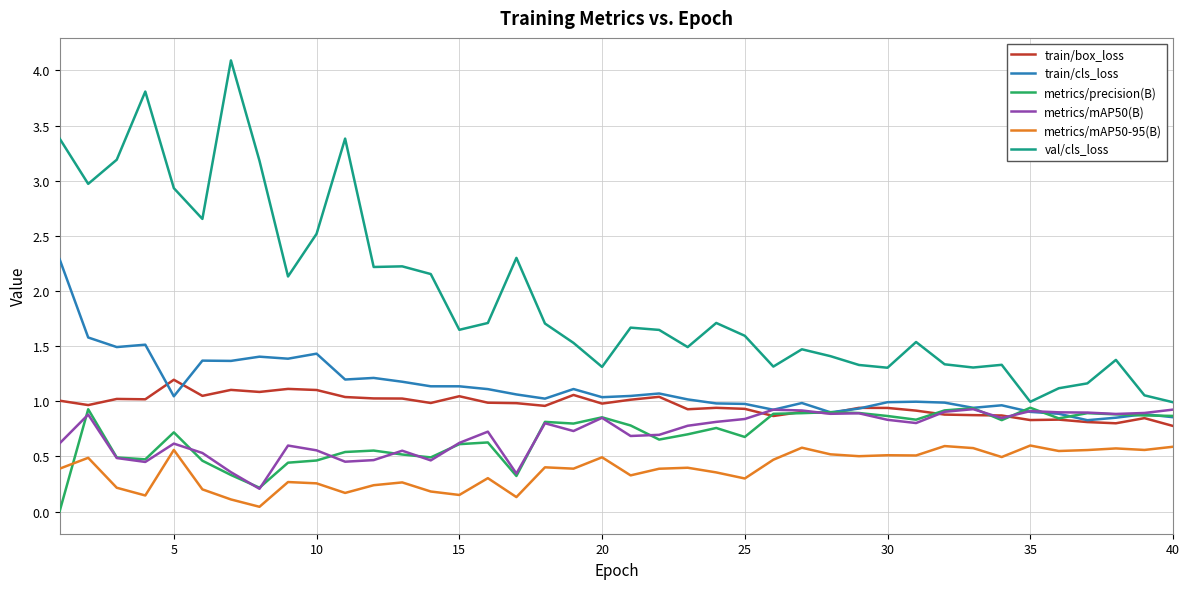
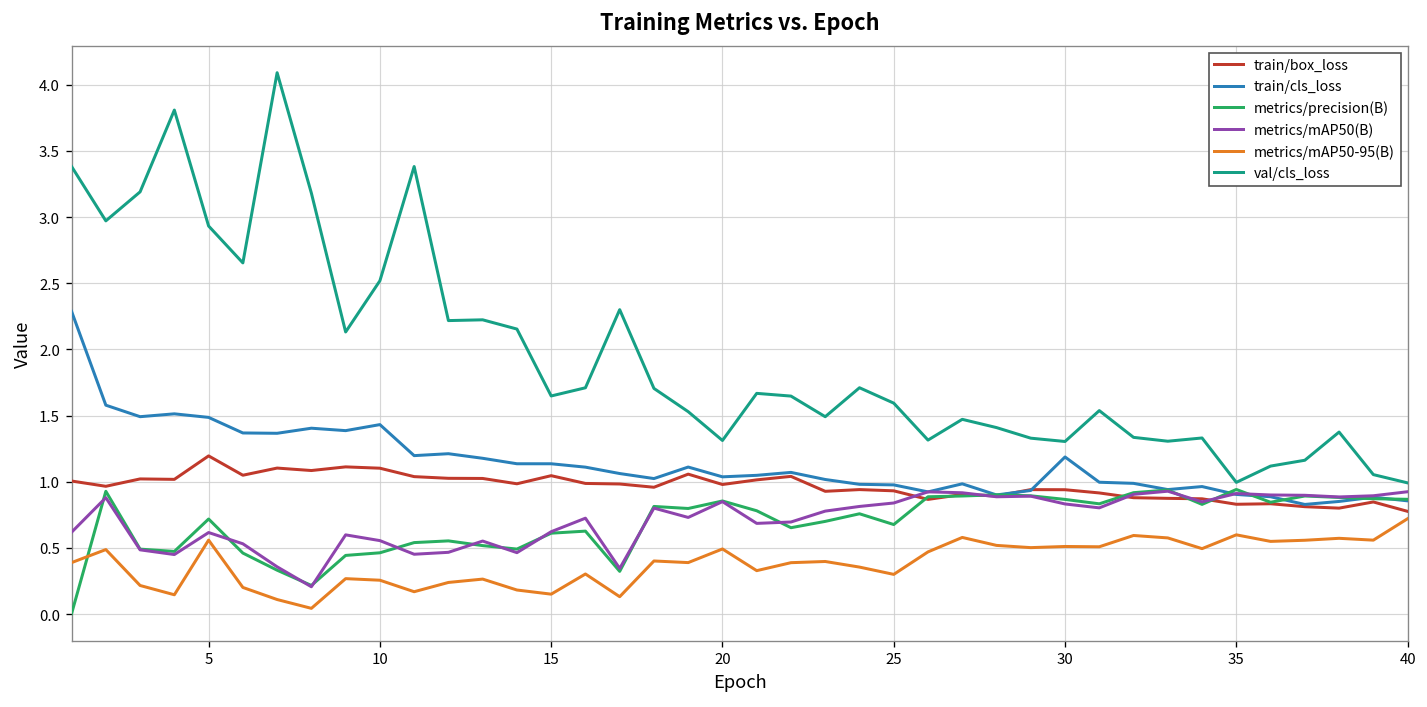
train/cls_loss, 5: 1.05 -> 1.49
train/cls_loss, 30: 0.99 -> 1.19
metrics/mAP50-95(B), 40: 0.59 -> 0.72
